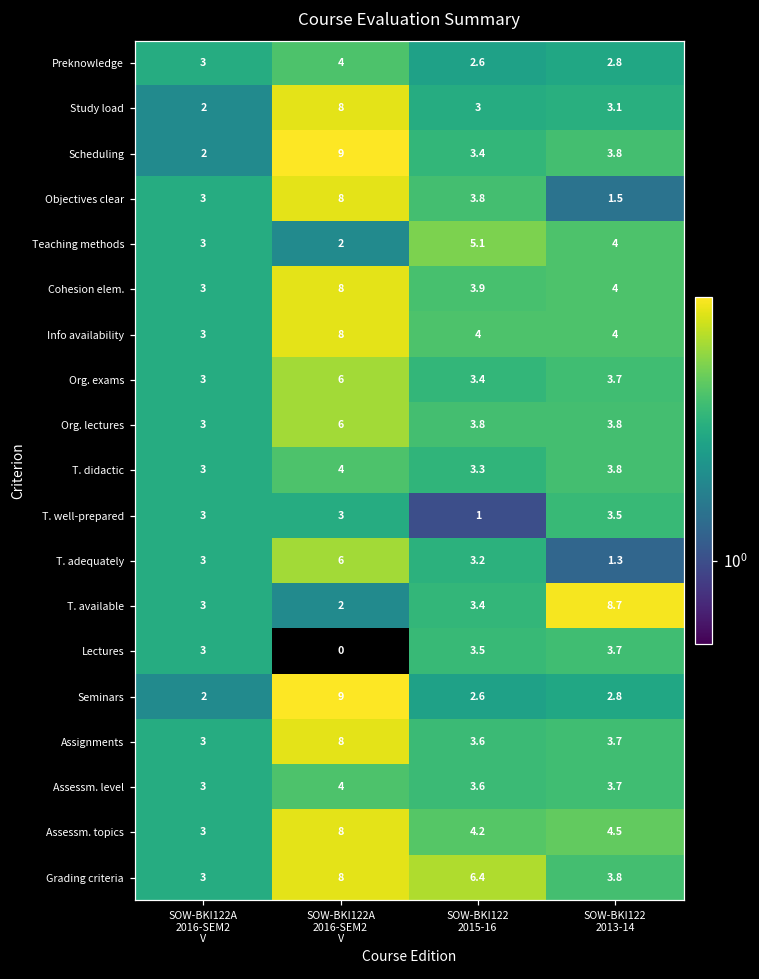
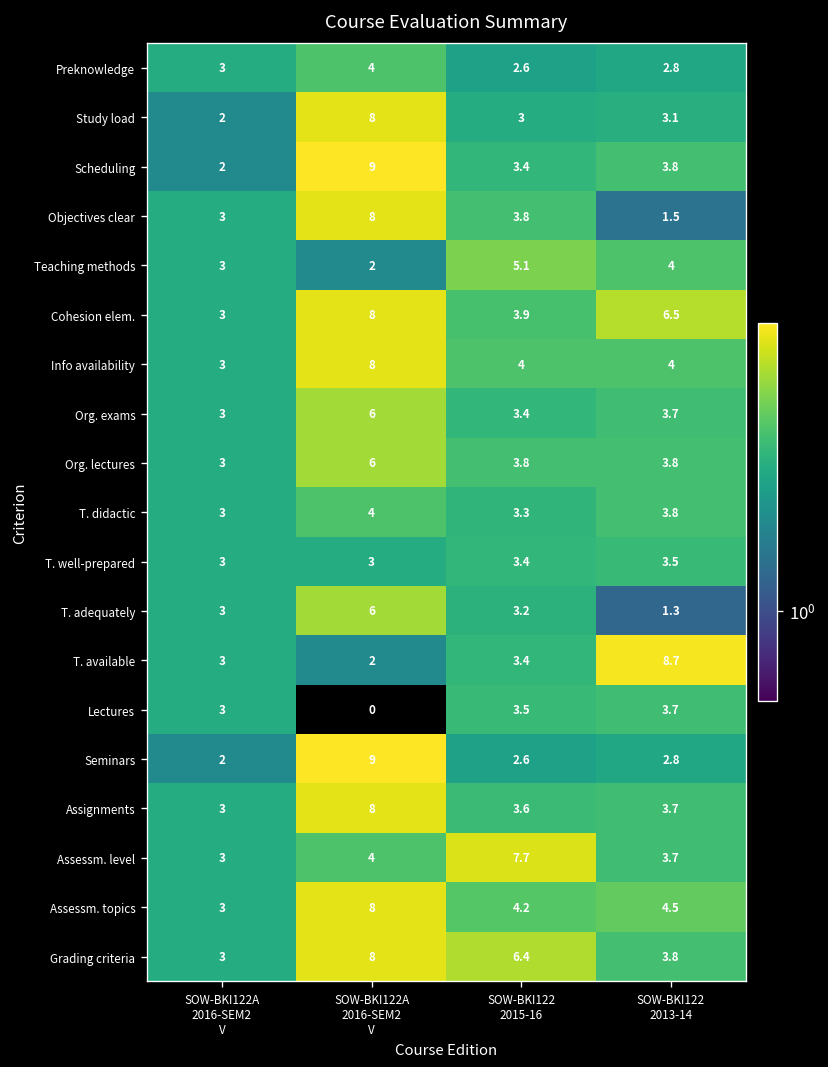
Cohesion elem., SOW-BKI122 2013-14: 4 -> 6.5
T. well-prepared, SOW-BKI122 2015-16: 1 -> 3.4
Assessm. level, SOW-BKI122 2015-16: 3.6 -> 7.7
